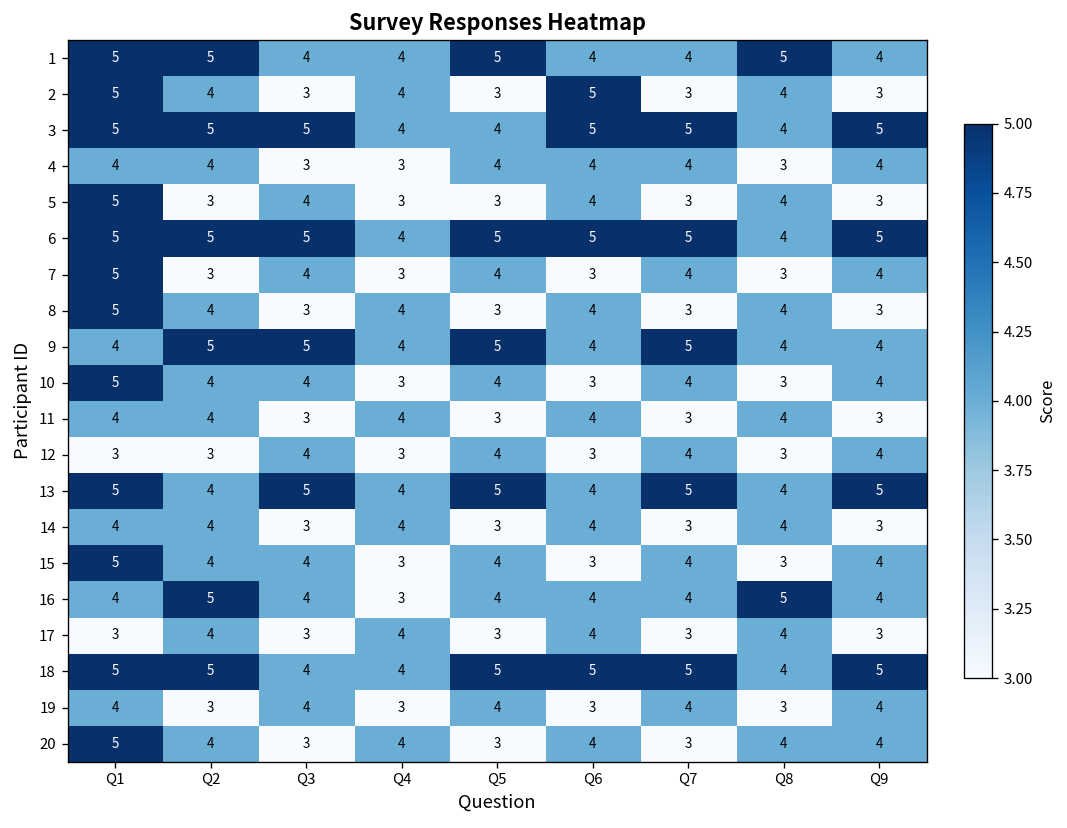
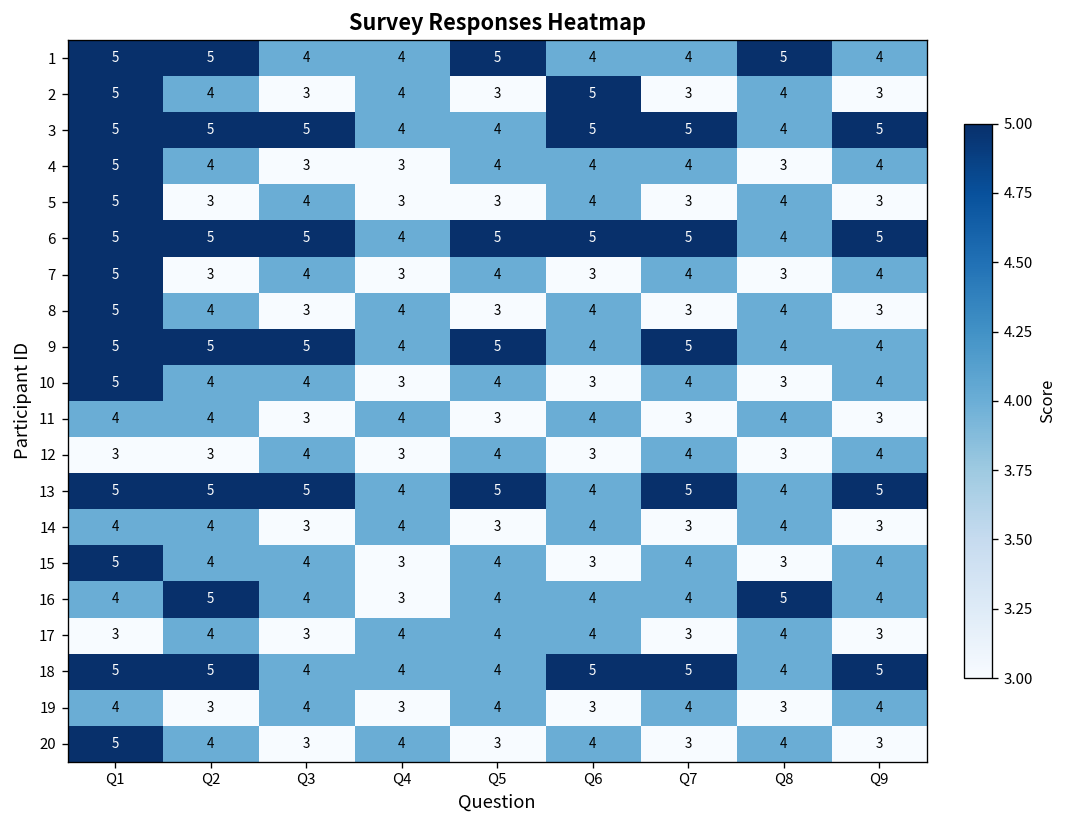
4, Q1: 4 -> 5
9, Q1: 4 -> 5
13, Q2: 4 -> 5
17, Q5: 3 -> 4
18, Q5: 5 -> 4
20, Q9: 4 -> 3
